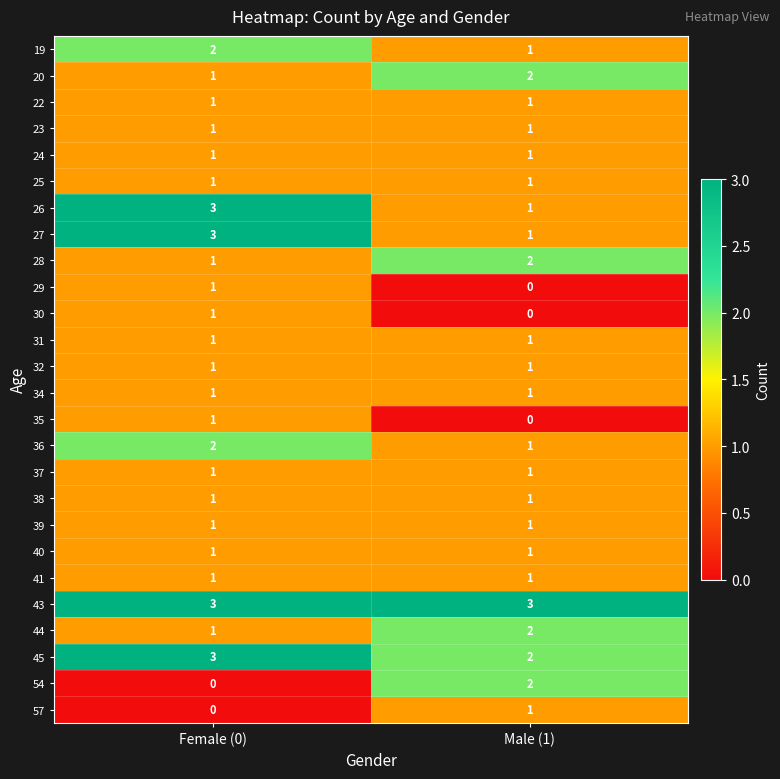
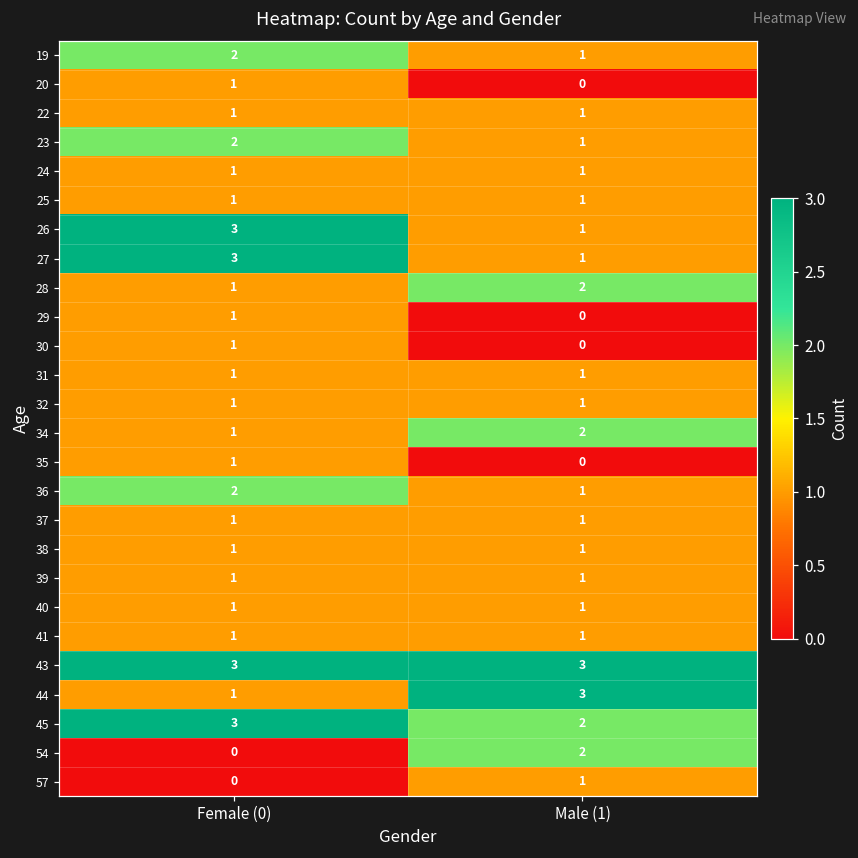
20, Male (1): 2 -> 0
23, Female (0): 1 -> 2
34, Male (1): 1 -> 2
44, Male (1): 2 -> 3
